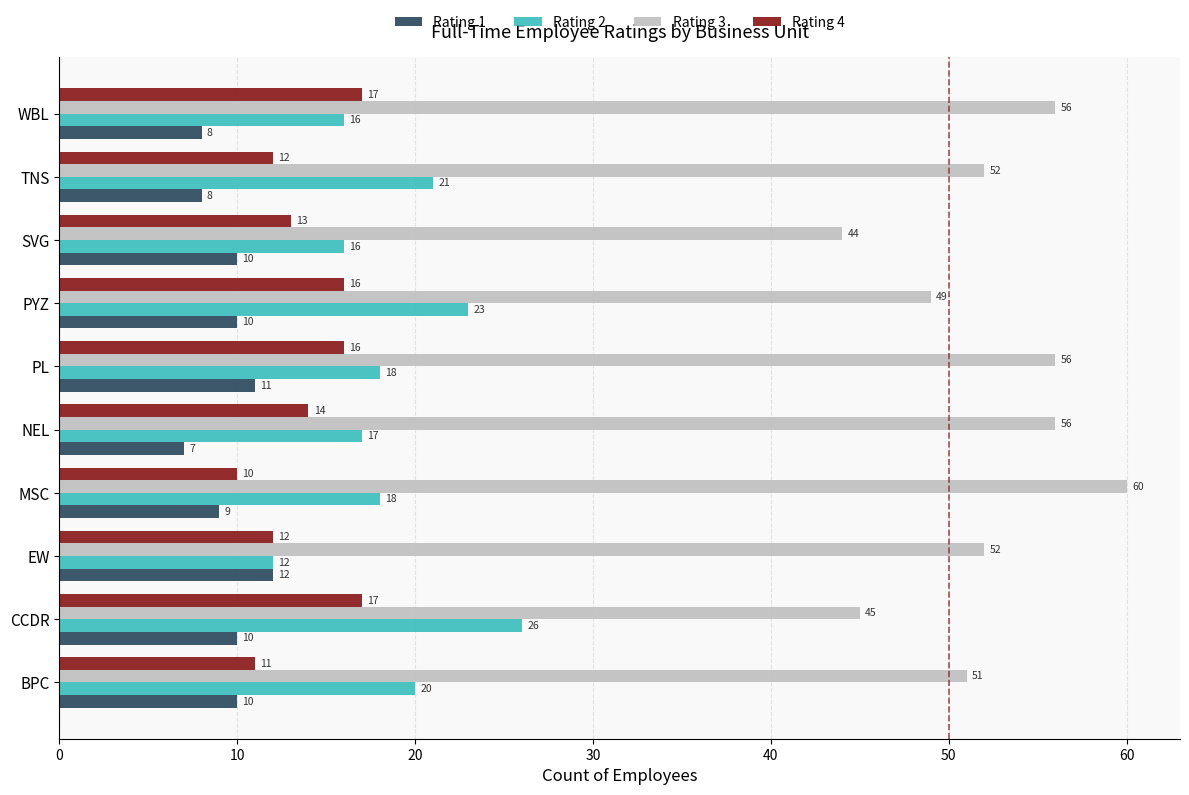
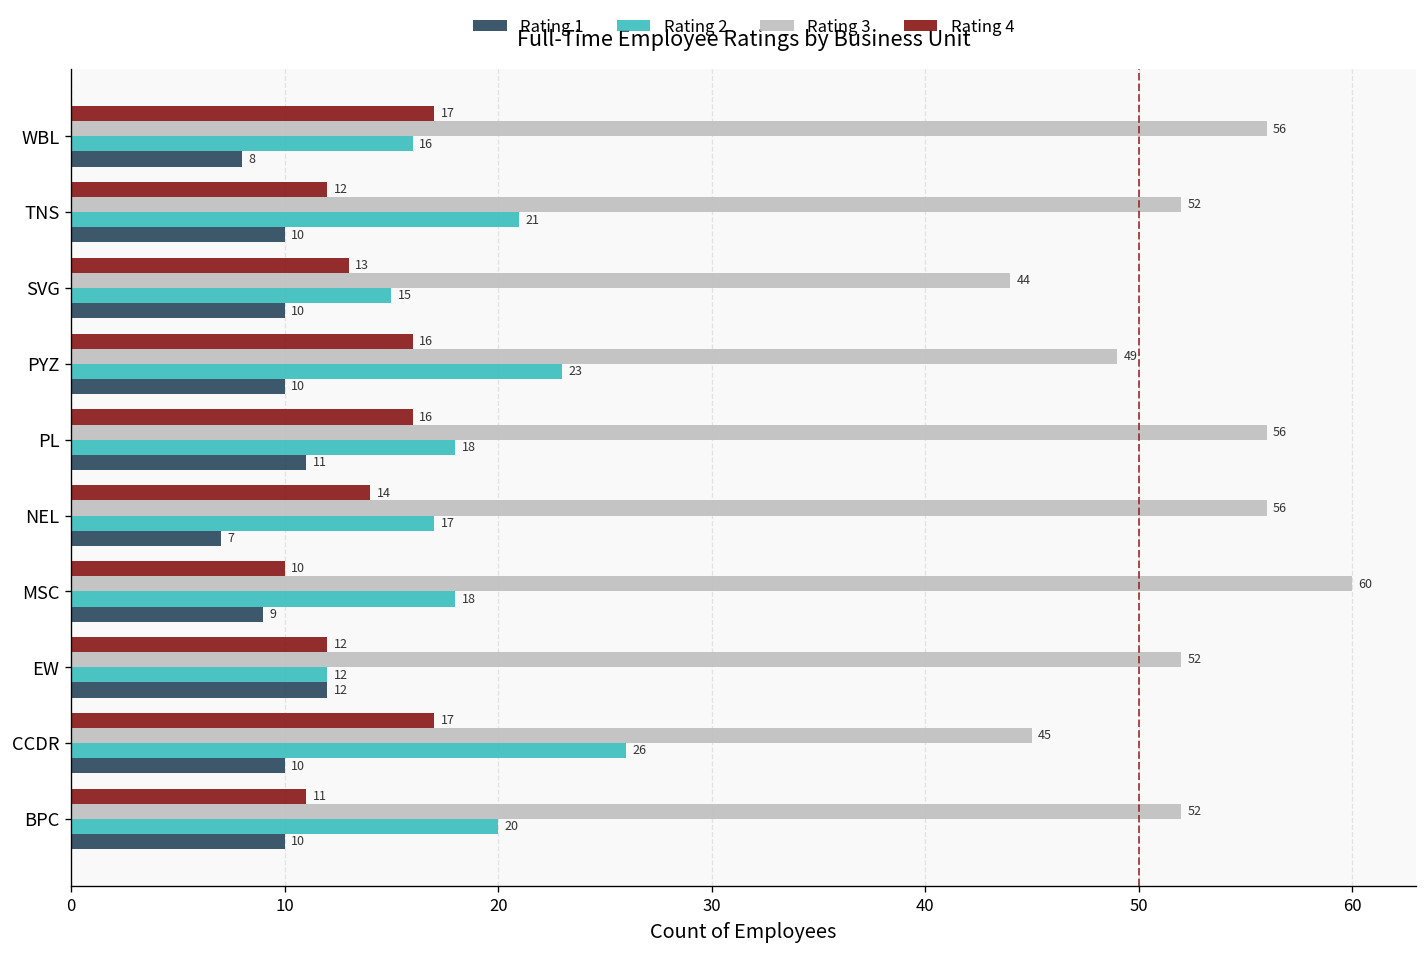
Rating 1, TNS: 8 -> 10
Rating 2, SVG: 16 -> 15
Rating 3, BPC: 51 -> 52
